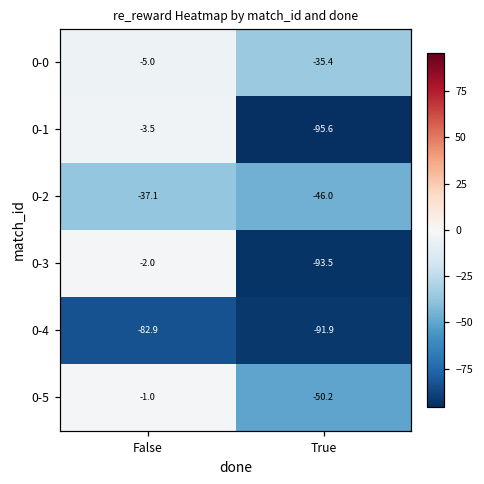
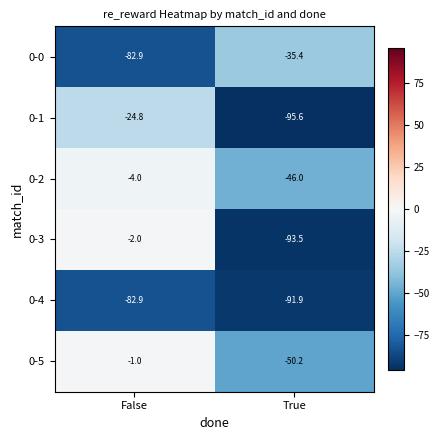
0-0, False: -5.0 -> -82.9
0-1, False: -3.5 -> -24.8
0-2, False: -37.1 -> -4.0
